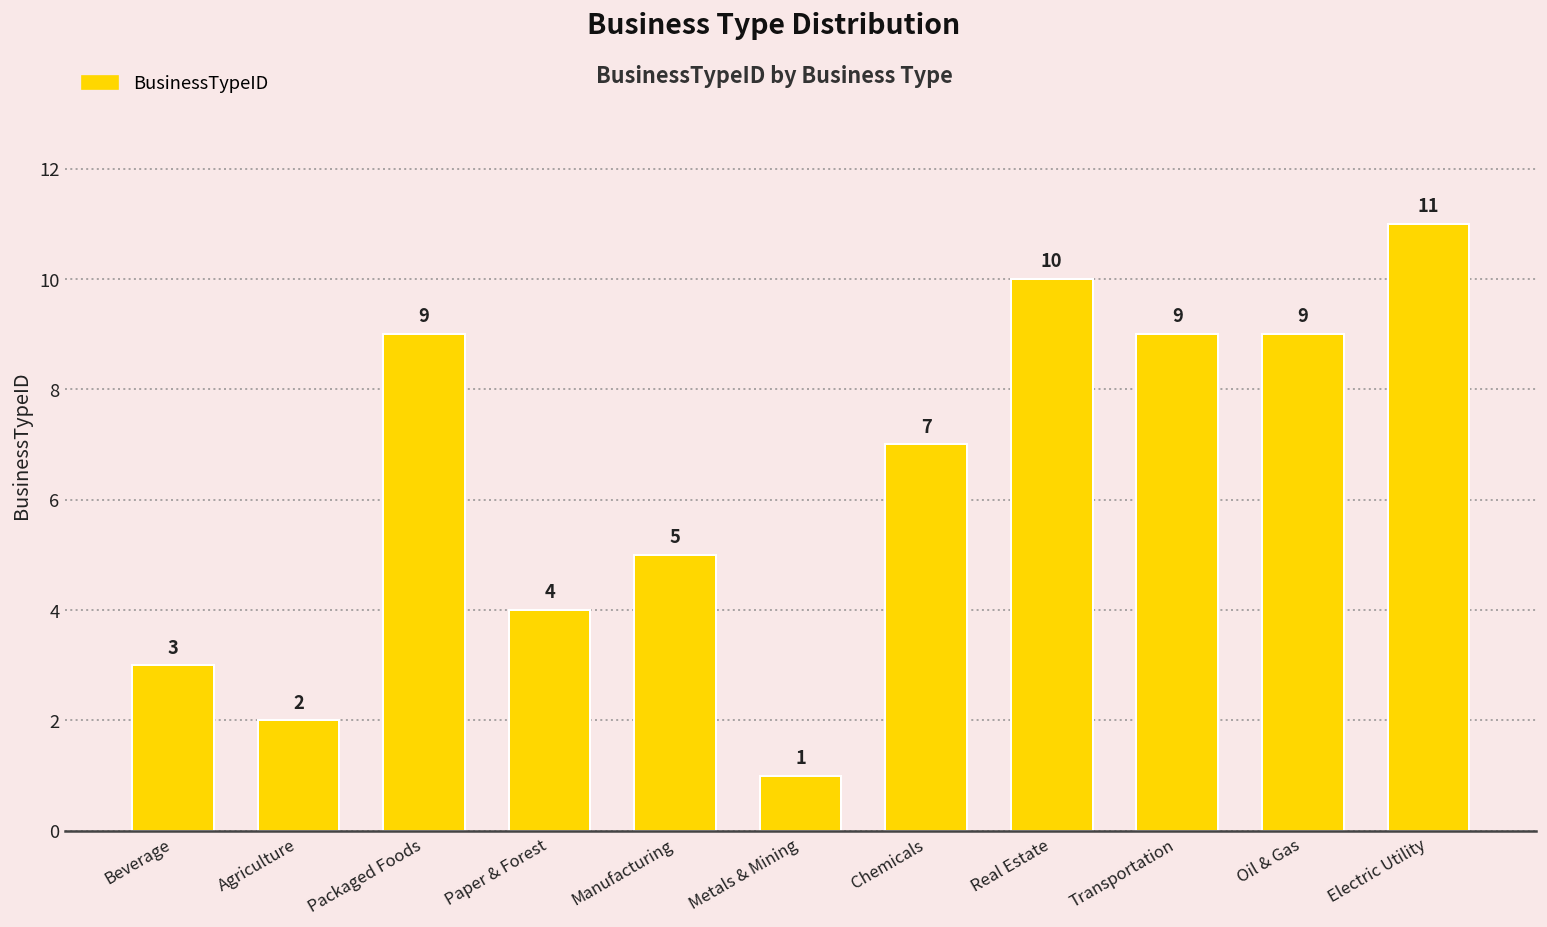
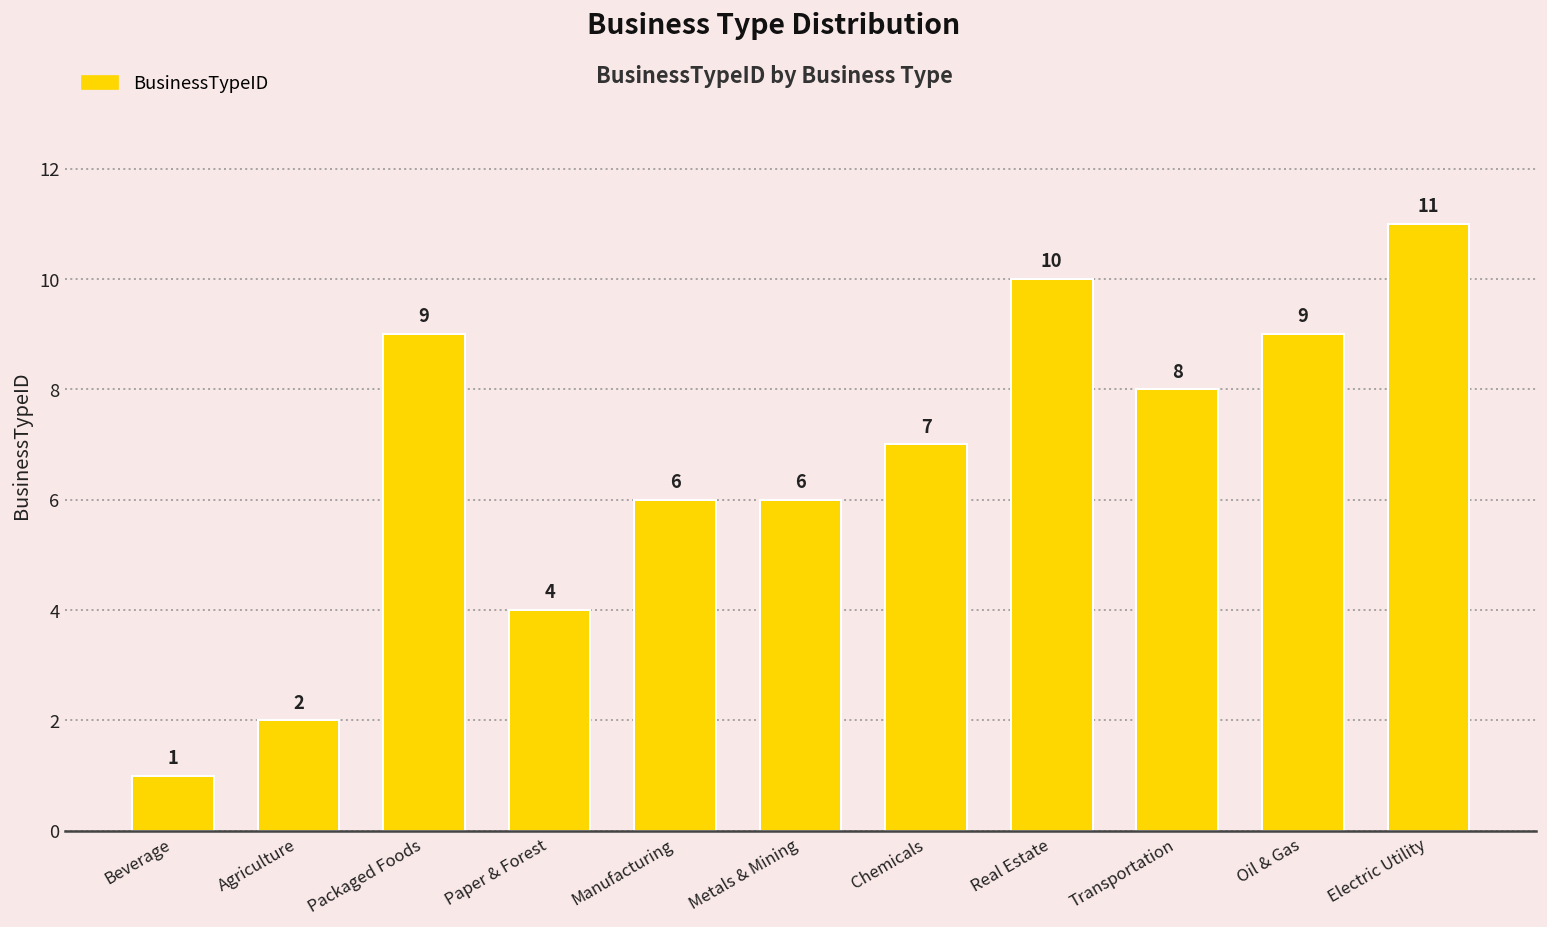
Beverage: 3 -> 1
Manufacturing: 5 -> 6
Metals & Mining: 1 -> 6
Transportation: 9 -> 8
